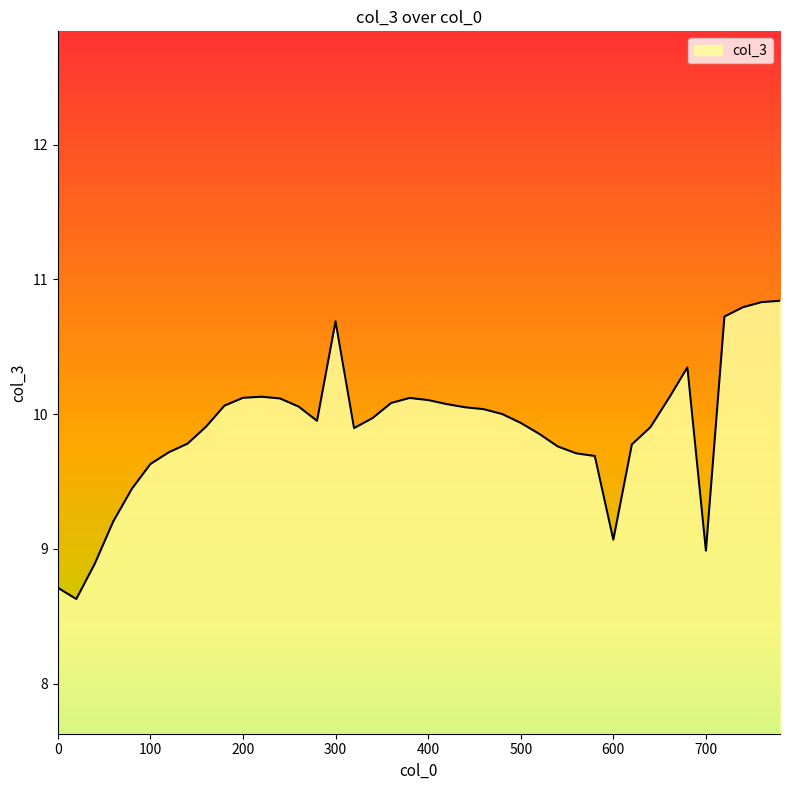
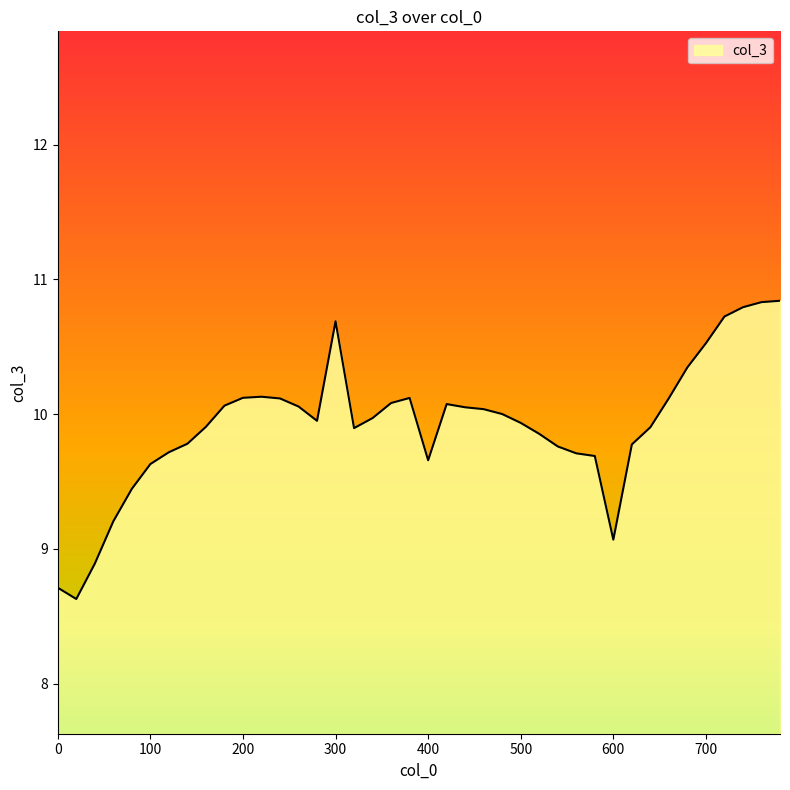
400: 10.10 -> 9.66
700: 8.99 -> 10.53
